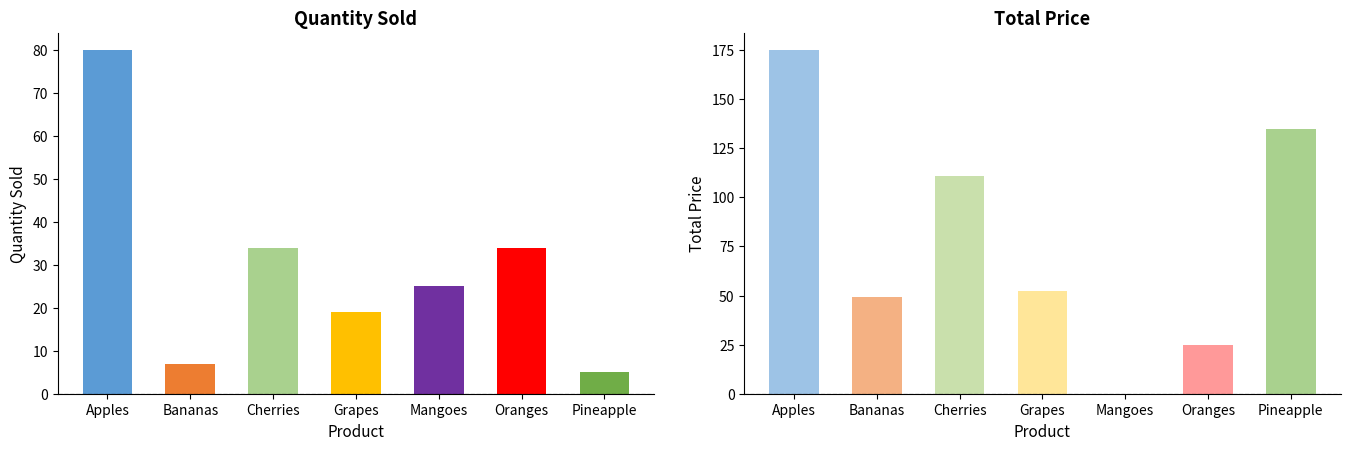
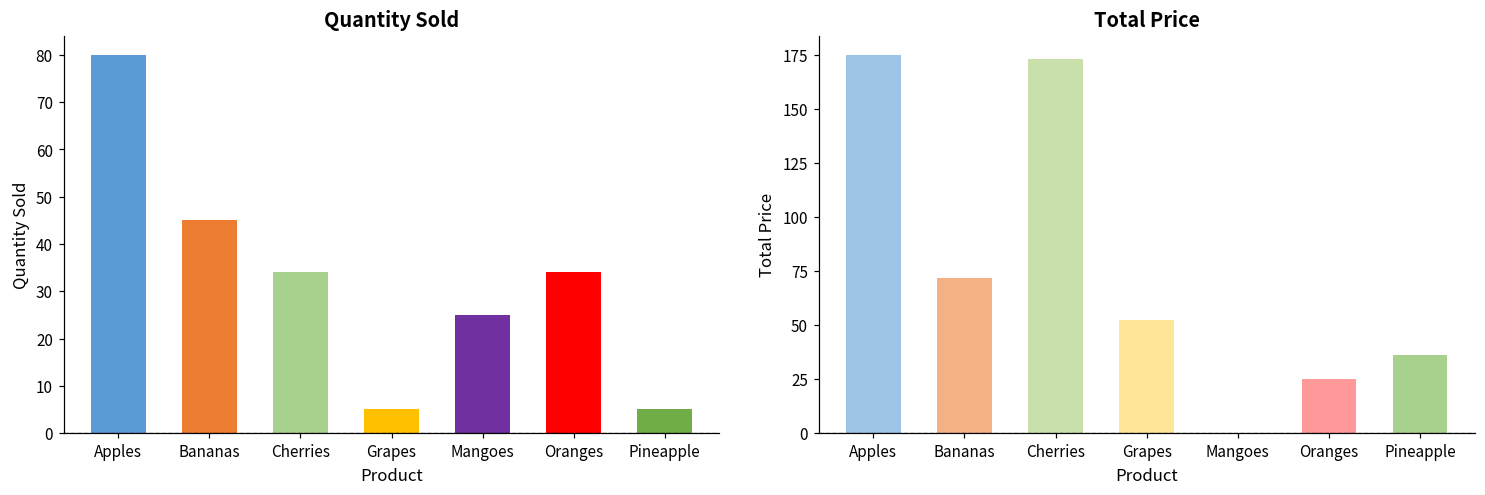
Quantity Sold, Bananas: 7 -> 45
Quantity Sold, Grapes: 19 -> 5
Total Price, Bananas: 49 -> 72
Total Price, Cherries: 111 -> 173
Total Price, Pineapple: 135 -> 36
